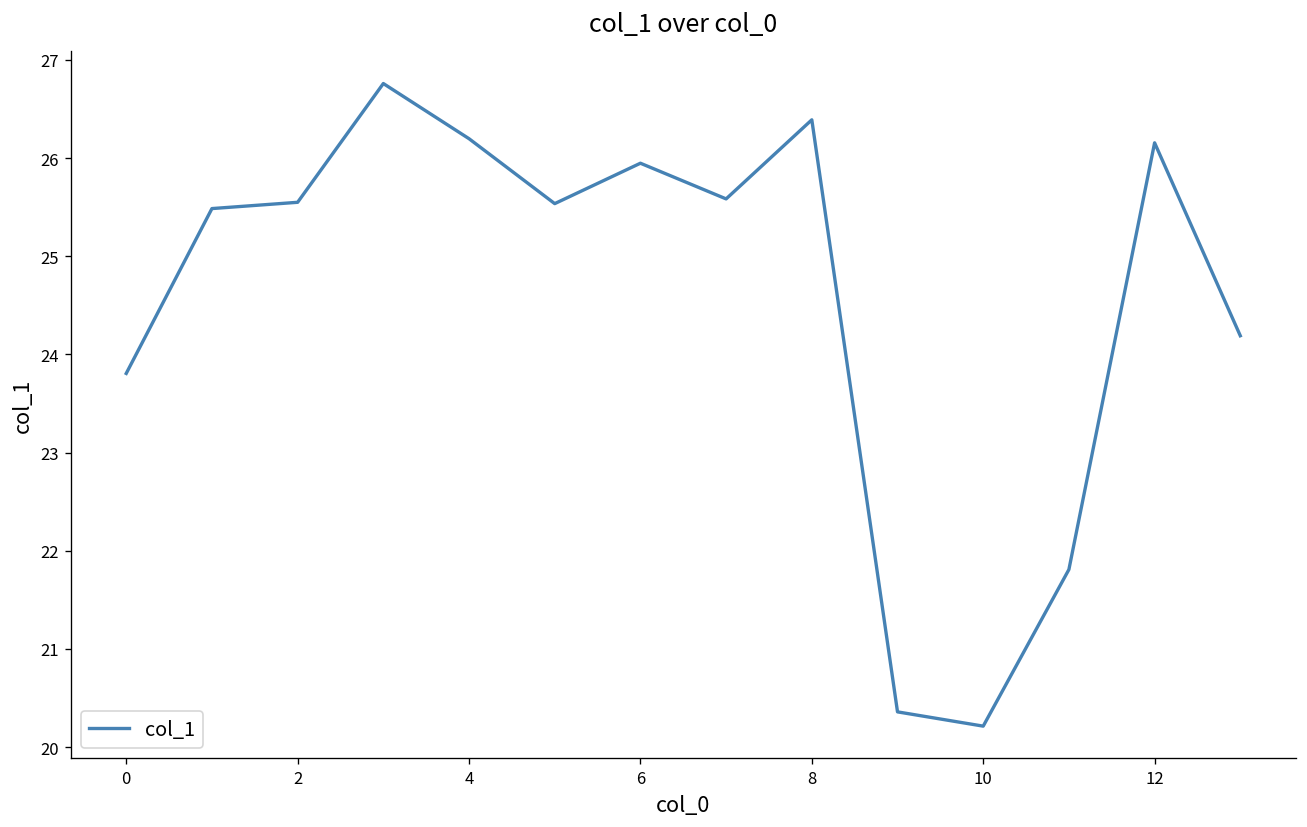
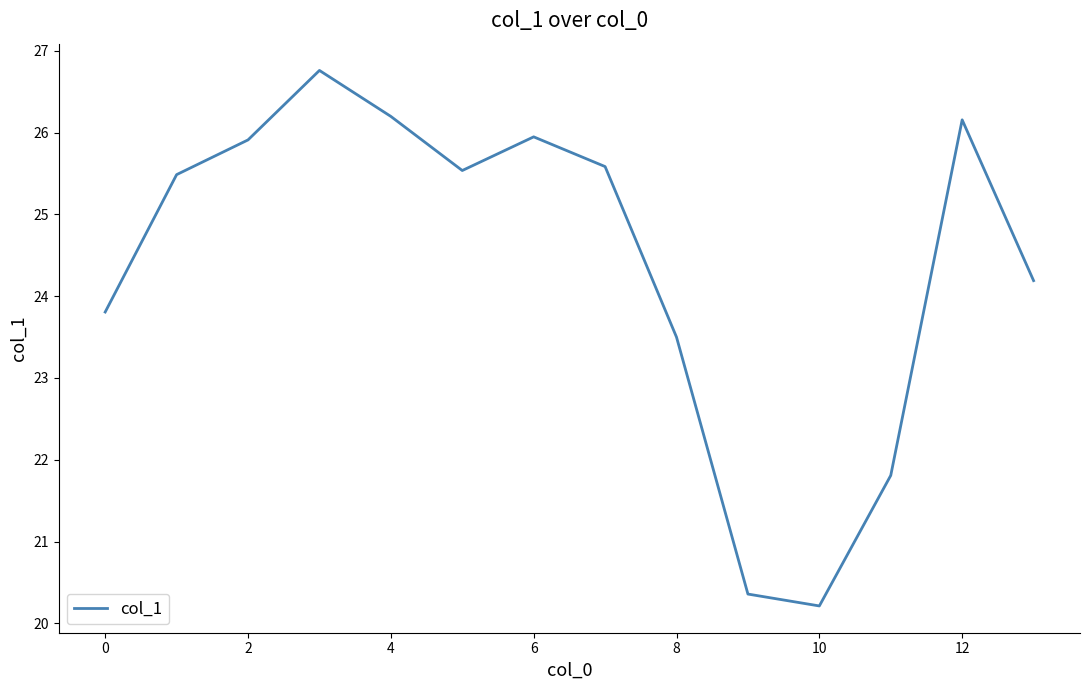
2: 25.5 -> 25.9
8: 26.4 -> 23.5
